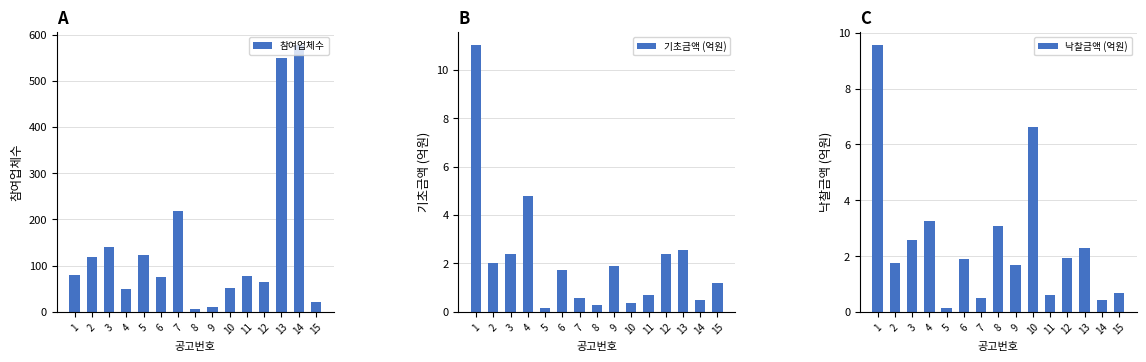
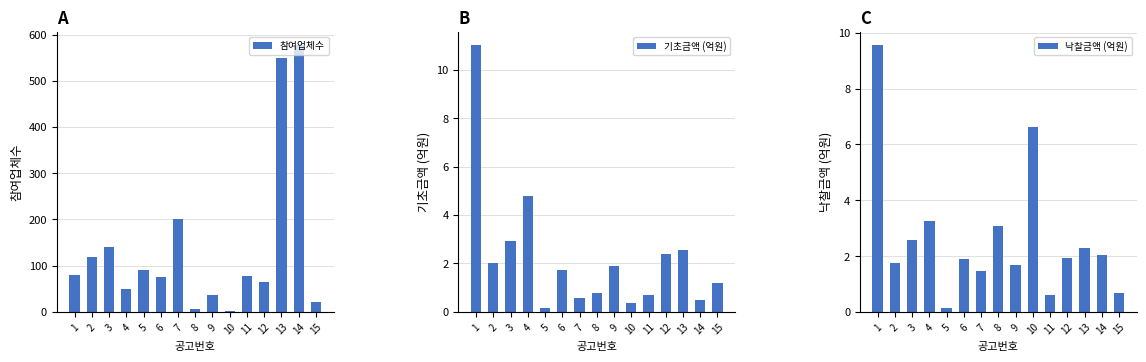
A, 5: 120 -> 90
A, 7: 220 -> 200
A, 9: 10 -> 40
A, 10: 50 -> 0
B, 3: 2.4 -> 2.9
B, 8: 0.3 -> 0.8
C, 7: 0.5 -> 1.5
C, 14: 0.4 -> 2.1
